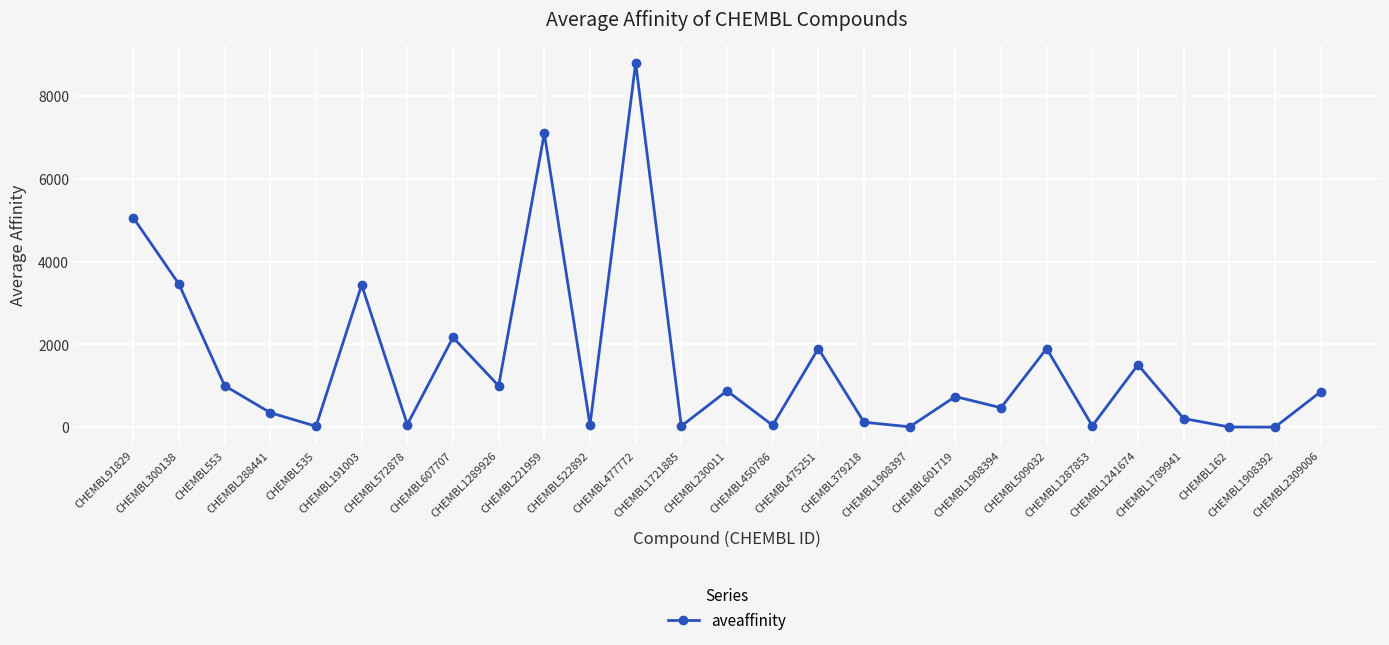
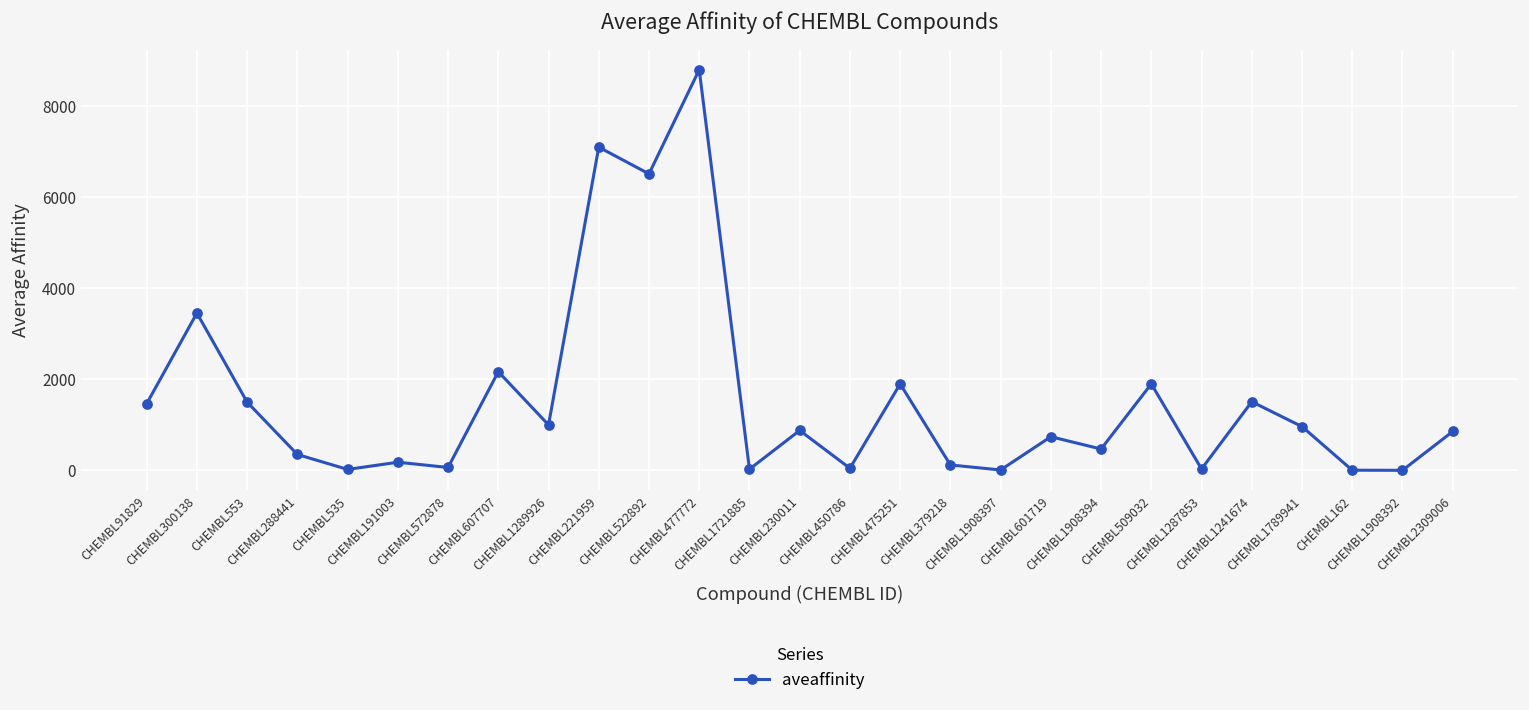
CHEMBL91829: 5100 -> 1500
CHEMBL553: 1000 -> 1500
CHEMBL191003: 3400 -> 200
CHEMBL522892: 100 -> 6500
CHEMBL1789941: 200 -> 1000
